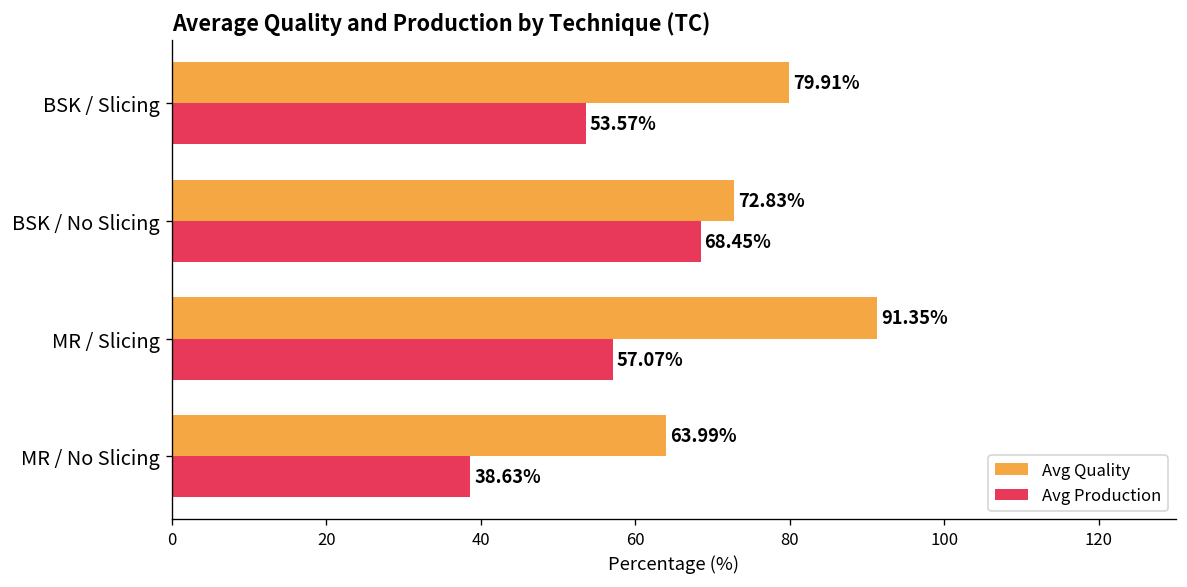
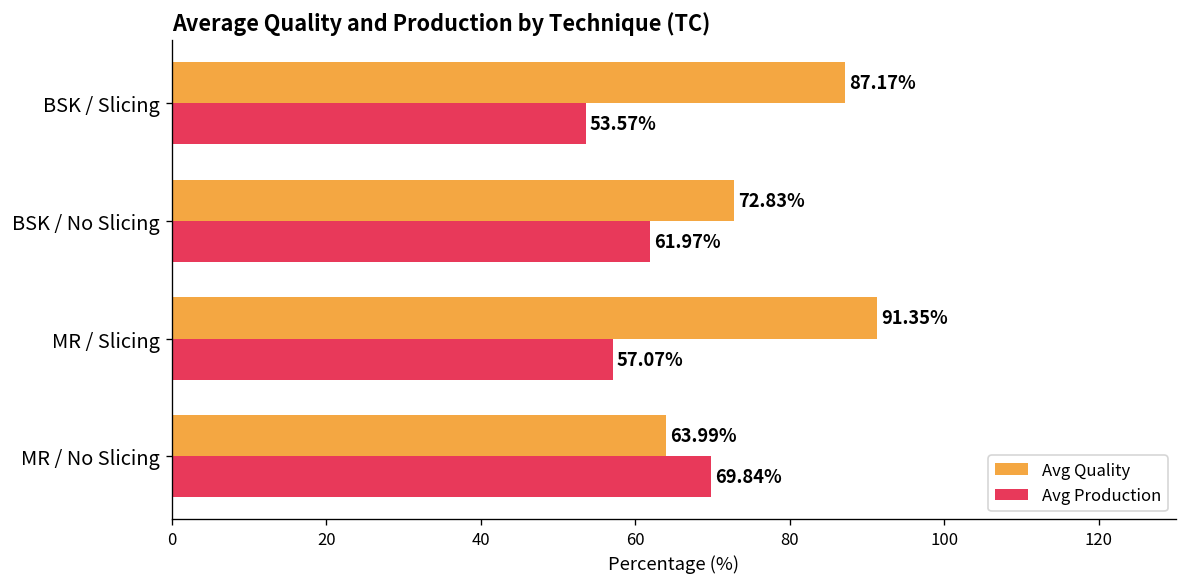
Avg Quality, BSK / Slicing: 79.91% -> 87.17%
Avg Production, BSK / No Slicing: 68.45% -> 61.97%
Avg Production, MR / No Slicing: 38.63% -> 69.84%
